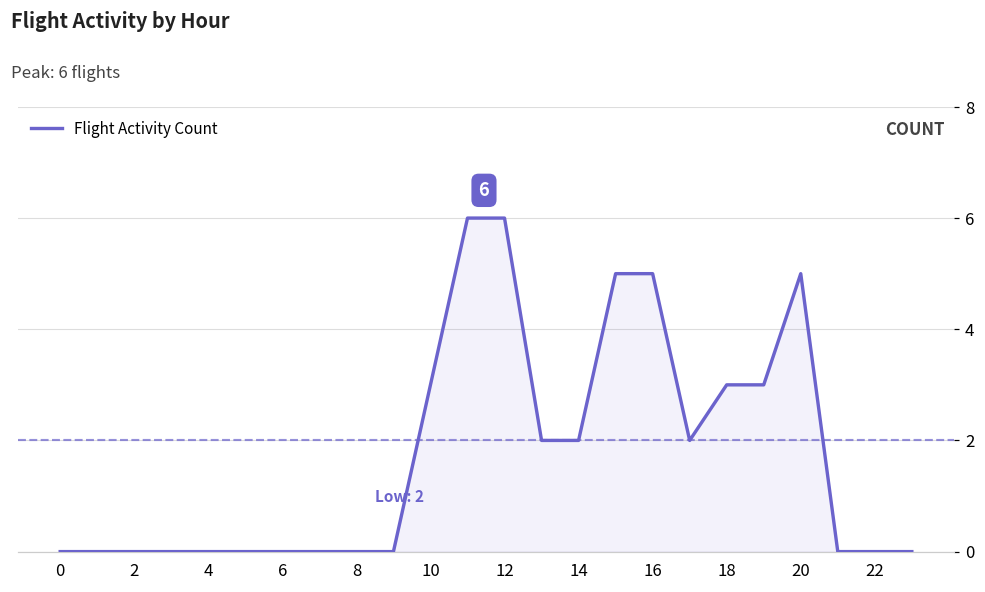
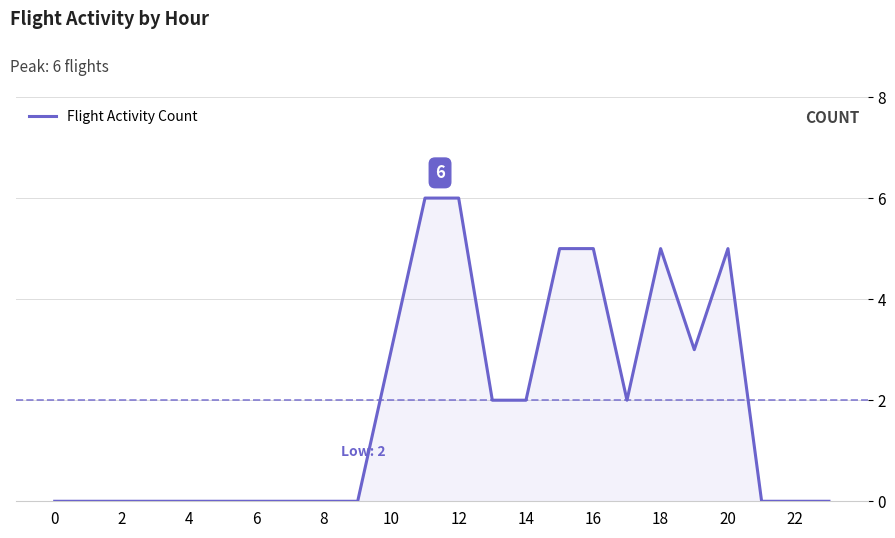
18: 3 -> 5
